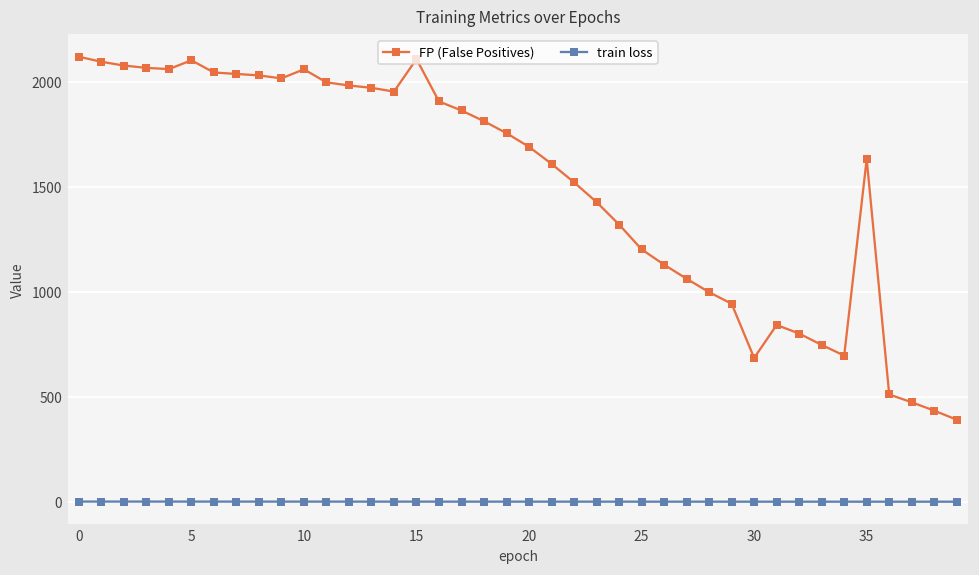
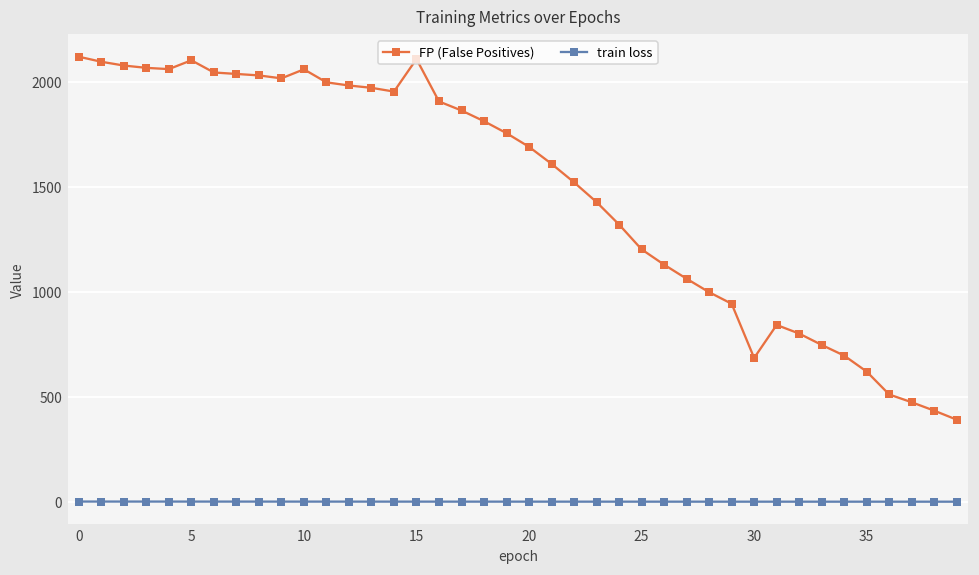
FP (False Positives), 35: 1630 -> 620
